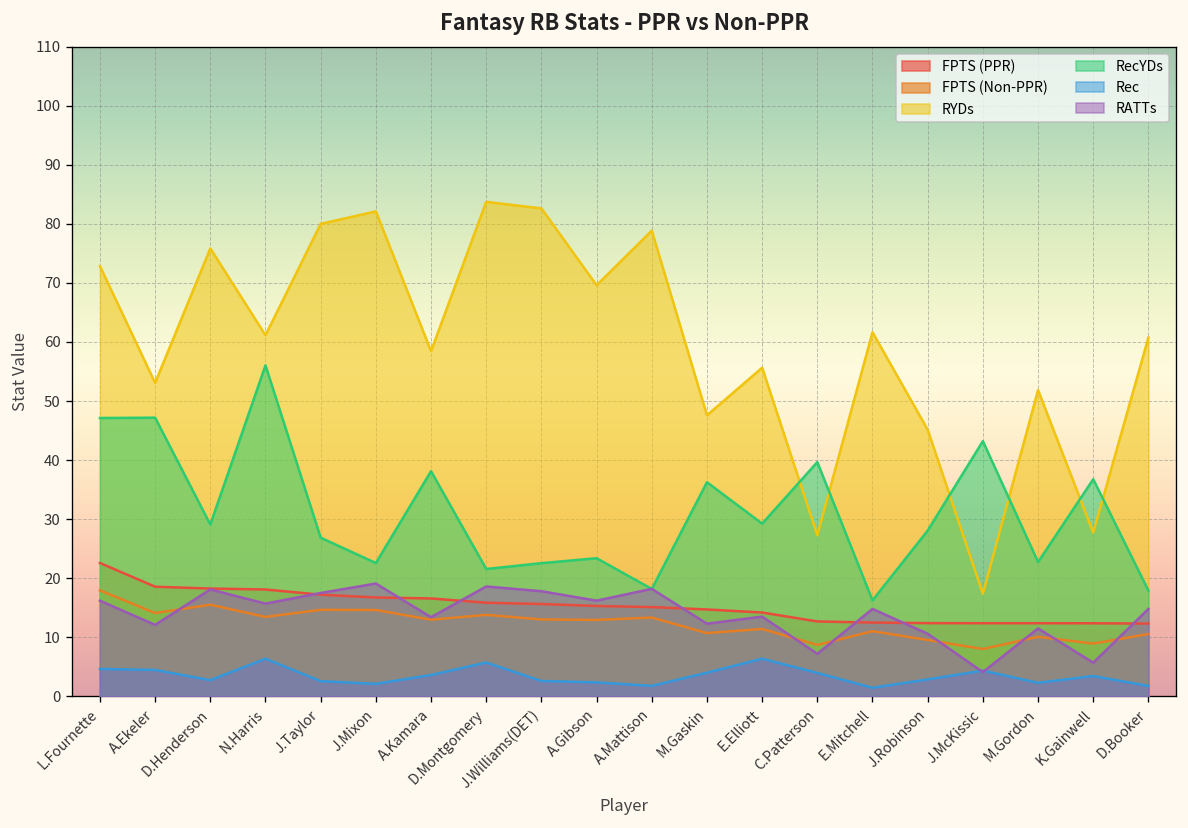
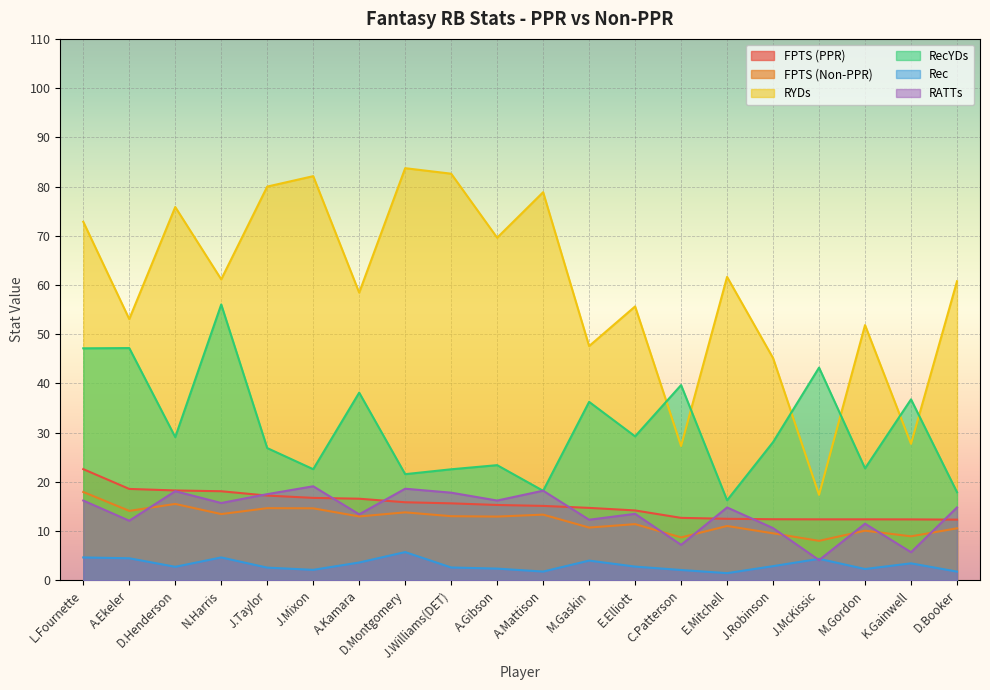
Rec, N.Harris: 6 -> 5
Rec, E.Elliott: 6 -> 3
Rec, C.Patterson: 4 -> 2
